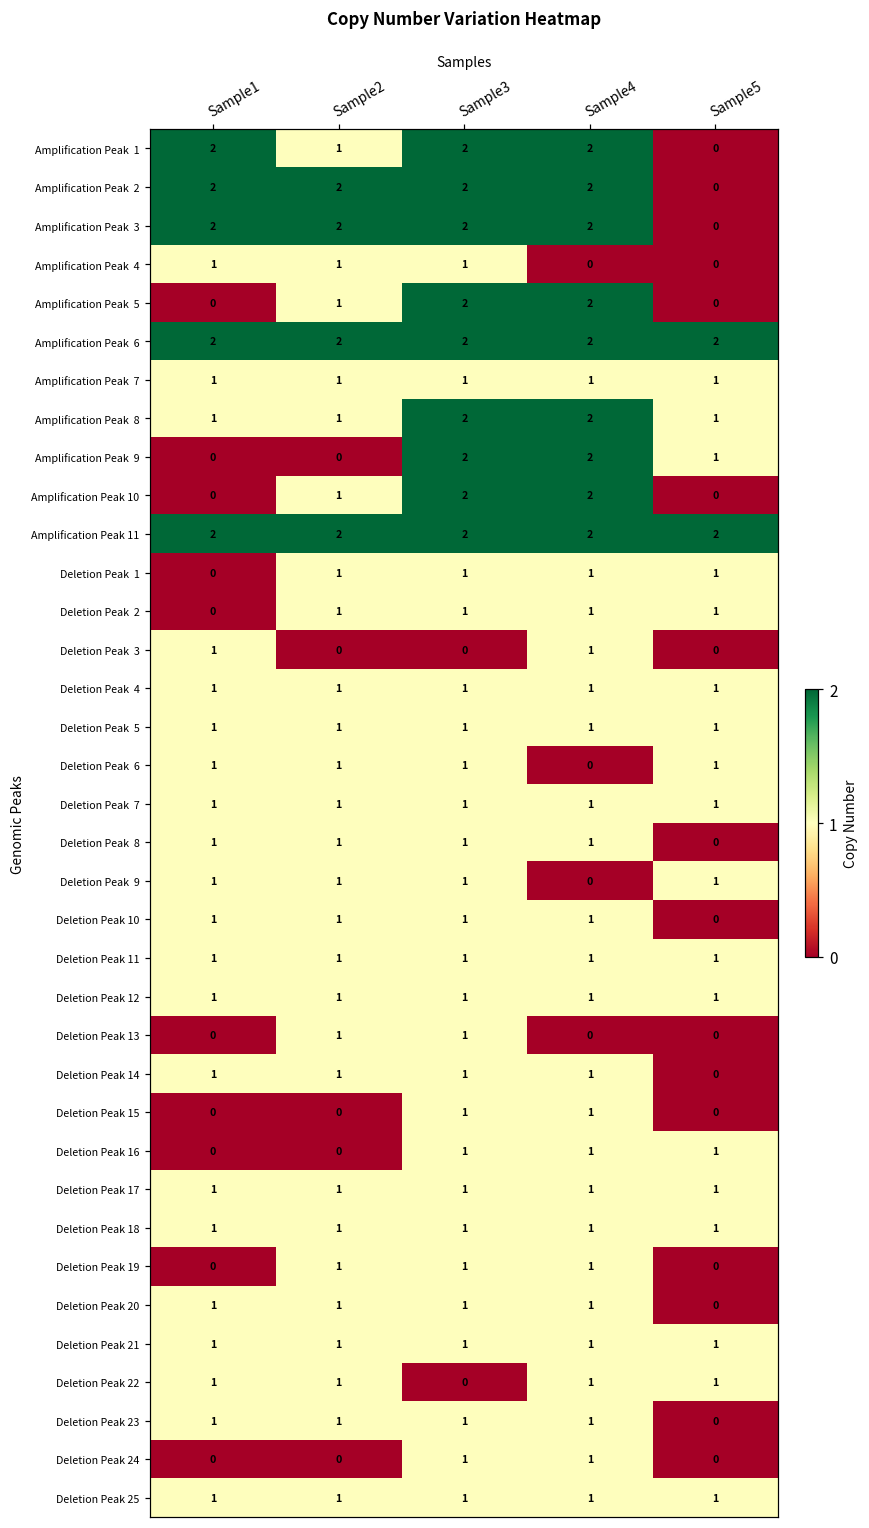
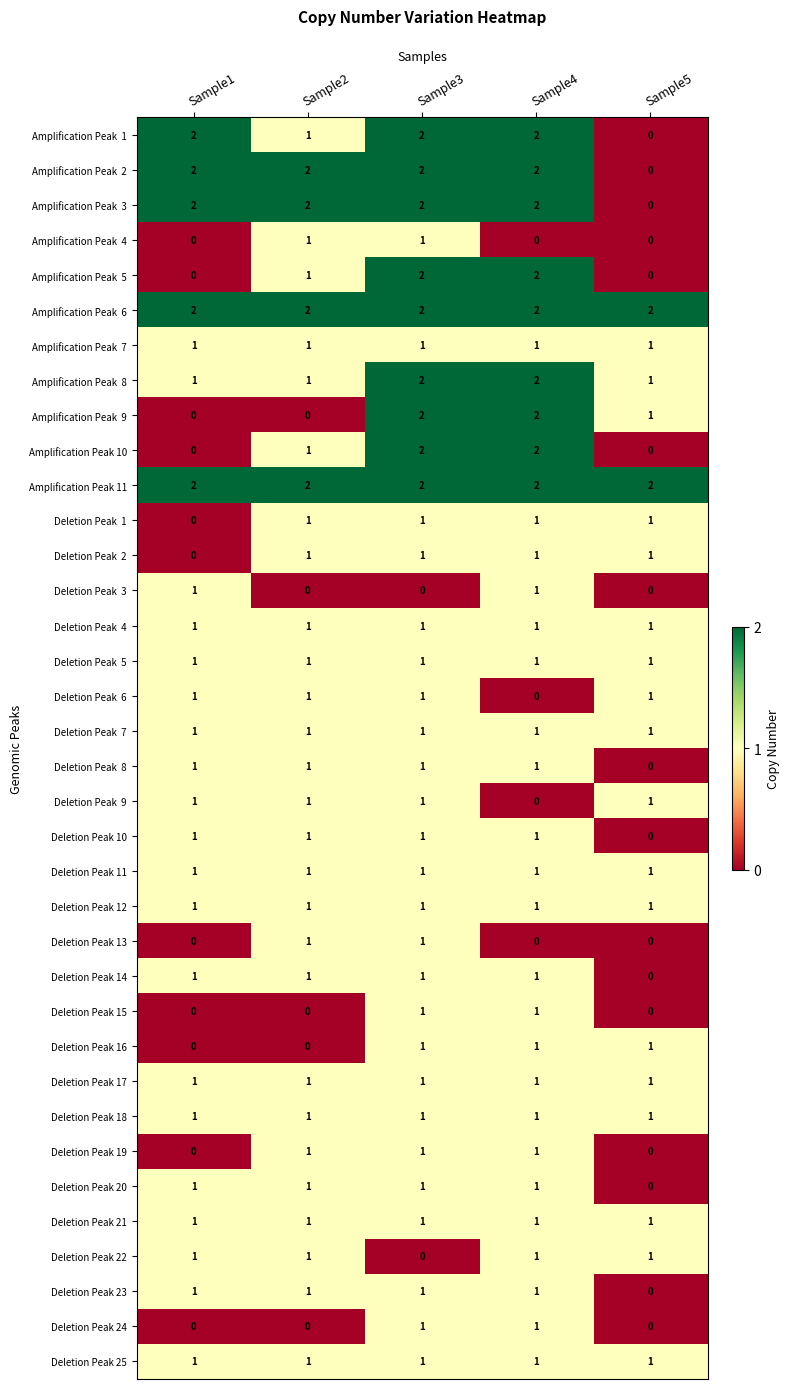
Amplification Peak 4, Sample1: 1 -> 0
